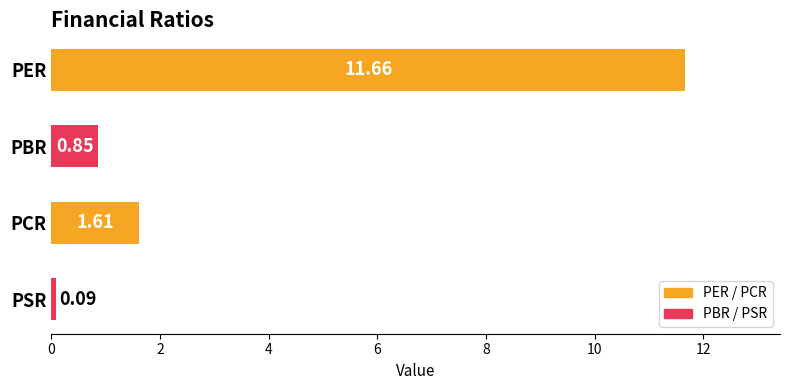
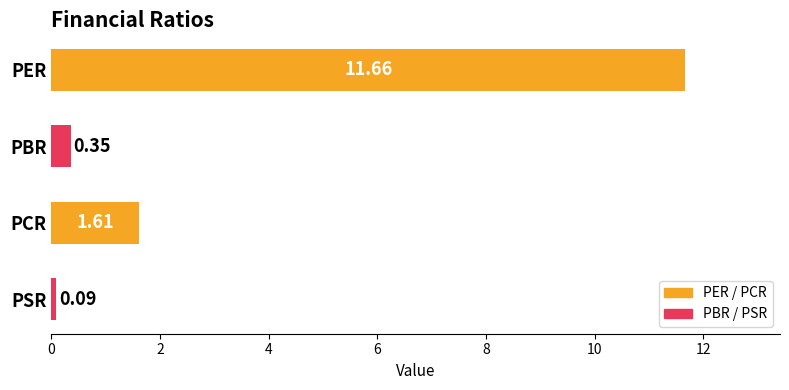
PBR: 0.85 -> 0.35
